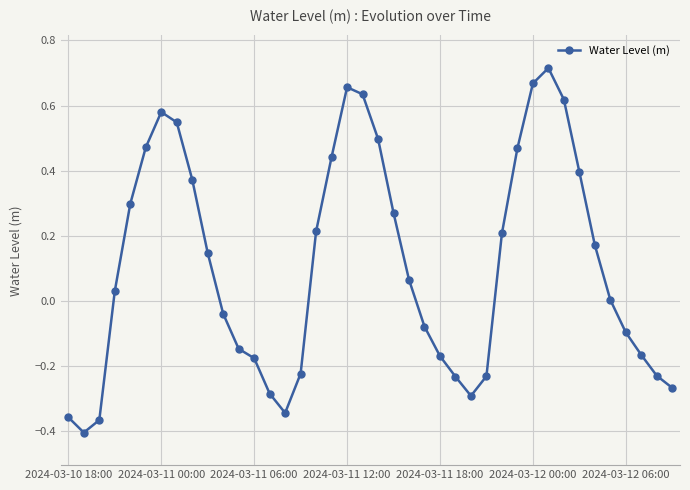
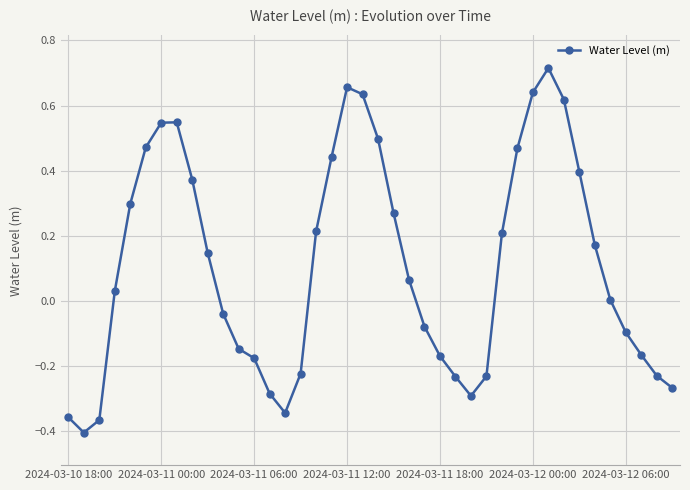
2024-03-11 00:00: 0.58 -> 0.55
2024-03-12 00:00: 0.67 -> 0.64
